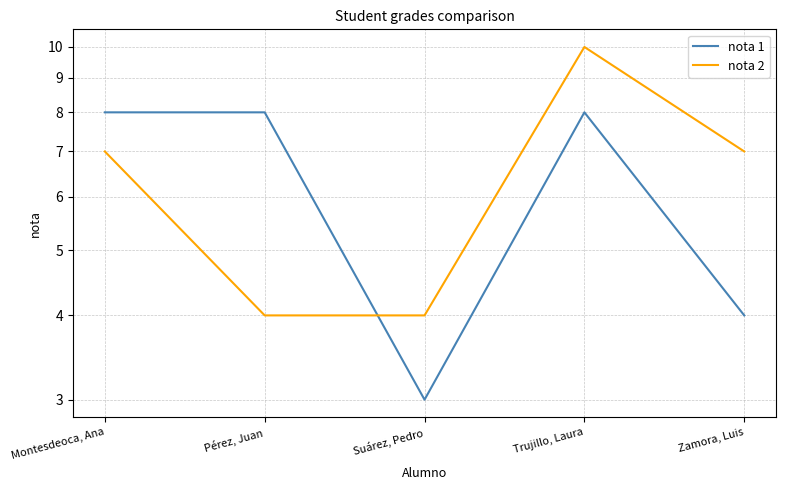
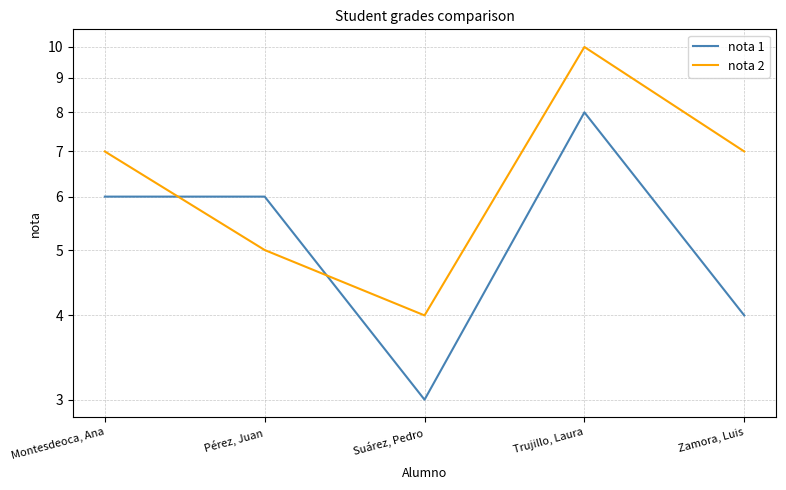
nota 1, Montesdeoca, Ana: 8 -> 6
nota 1, Pérez, Juan: 8 -> 6
nota 2, Pérez, Juan: 4 -> 5
